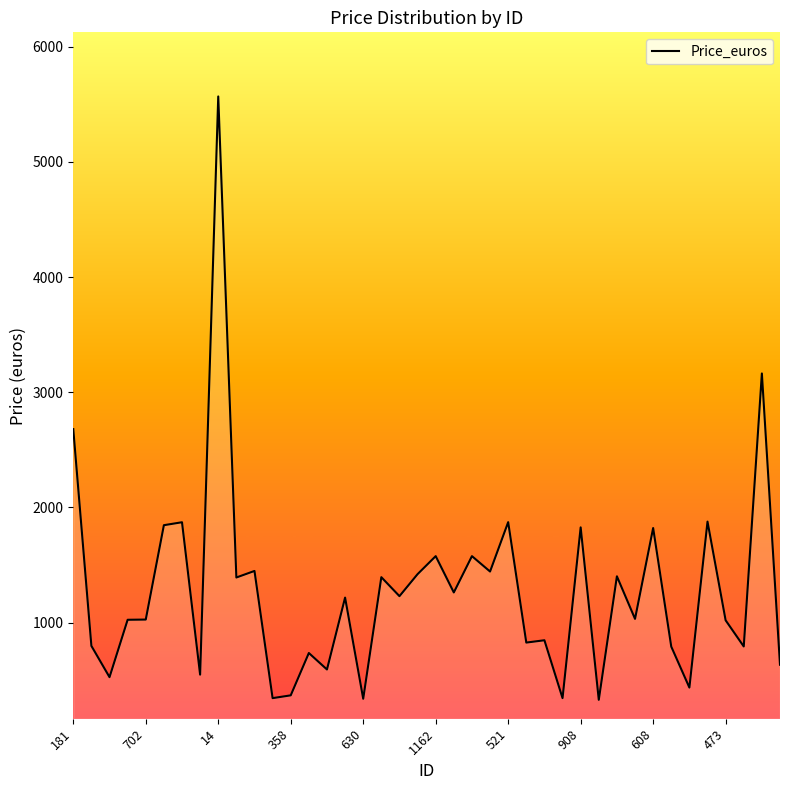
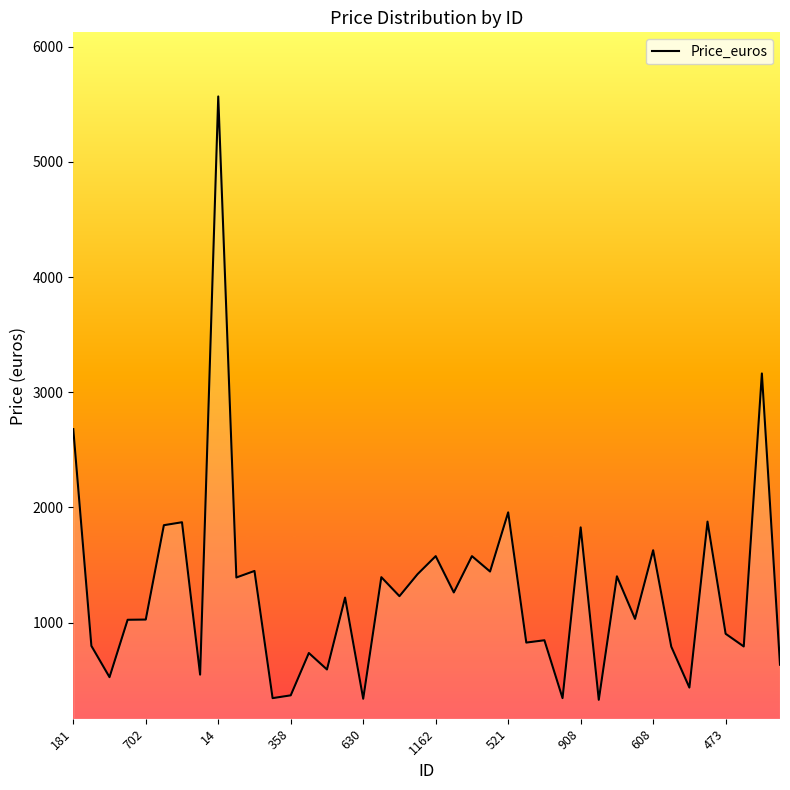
521: 1870 -> 1960
608: 1820 -> 1630
473: 1020 -> 900
